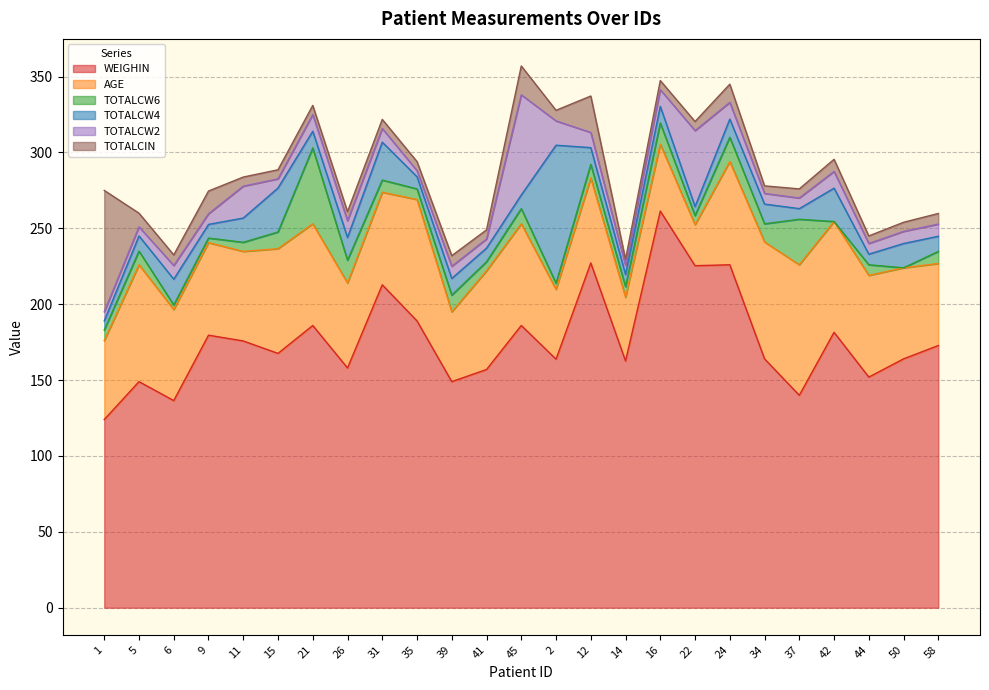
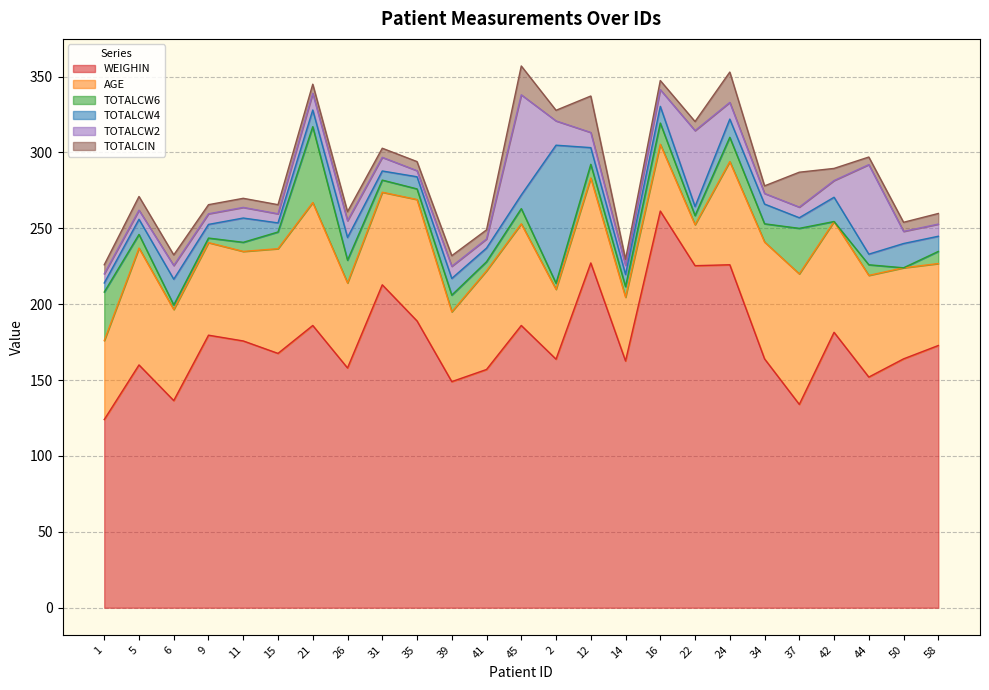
TOTALCW6, 1: 7 -> 32
TOTALCIN, 1: 80 -> 6
WEIGHIN, 5: 149 -> 160
TOTALCIN, 9: 15 -> 6
TOTALCW2, 11: 21 -> 7
TOTALCW4, 15: 29 -> 6
AGE, 21: 67 -> 81
TOTALCW4, 31: 25 -> 6
TOTALCIN, 24: 12 -> 20
WEIGHIN, 37: 140 -> 134
TOTALCIN, 37: 6 -> 23
TOTALCW4, 42: 22 -> 16
TOTALCW2, 44: 7 -> 59
